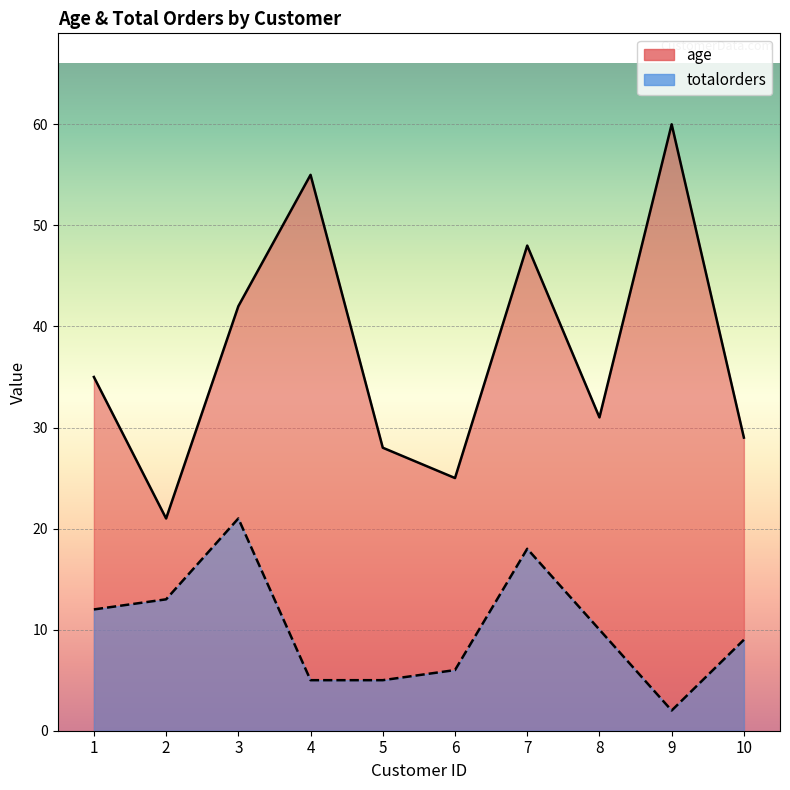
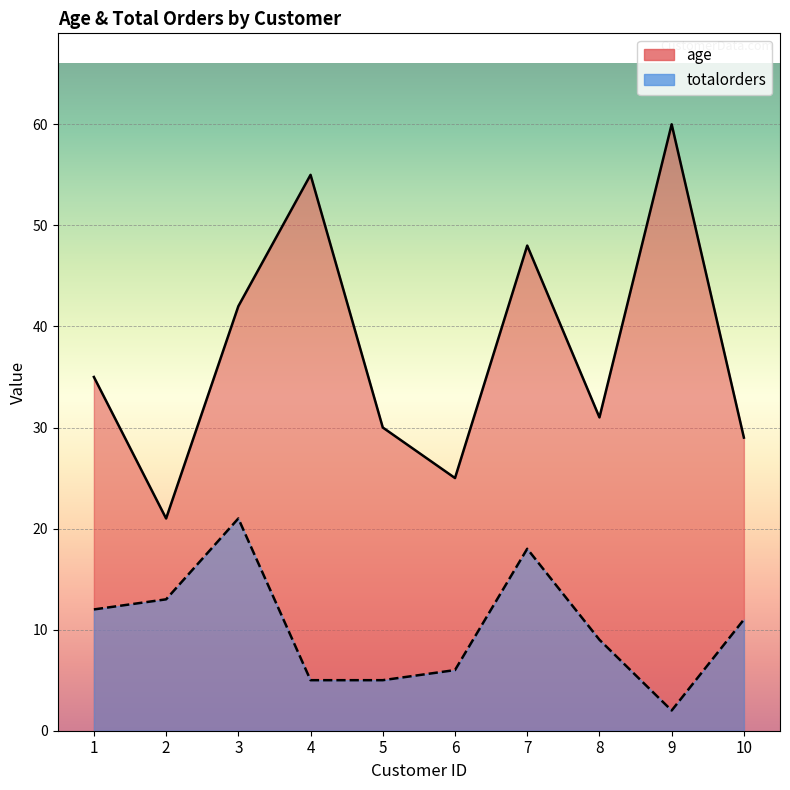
age, 5: 28 -> 30
totalorders, 8: 10 -> 9
totalorders, 10: 9 -> 11
